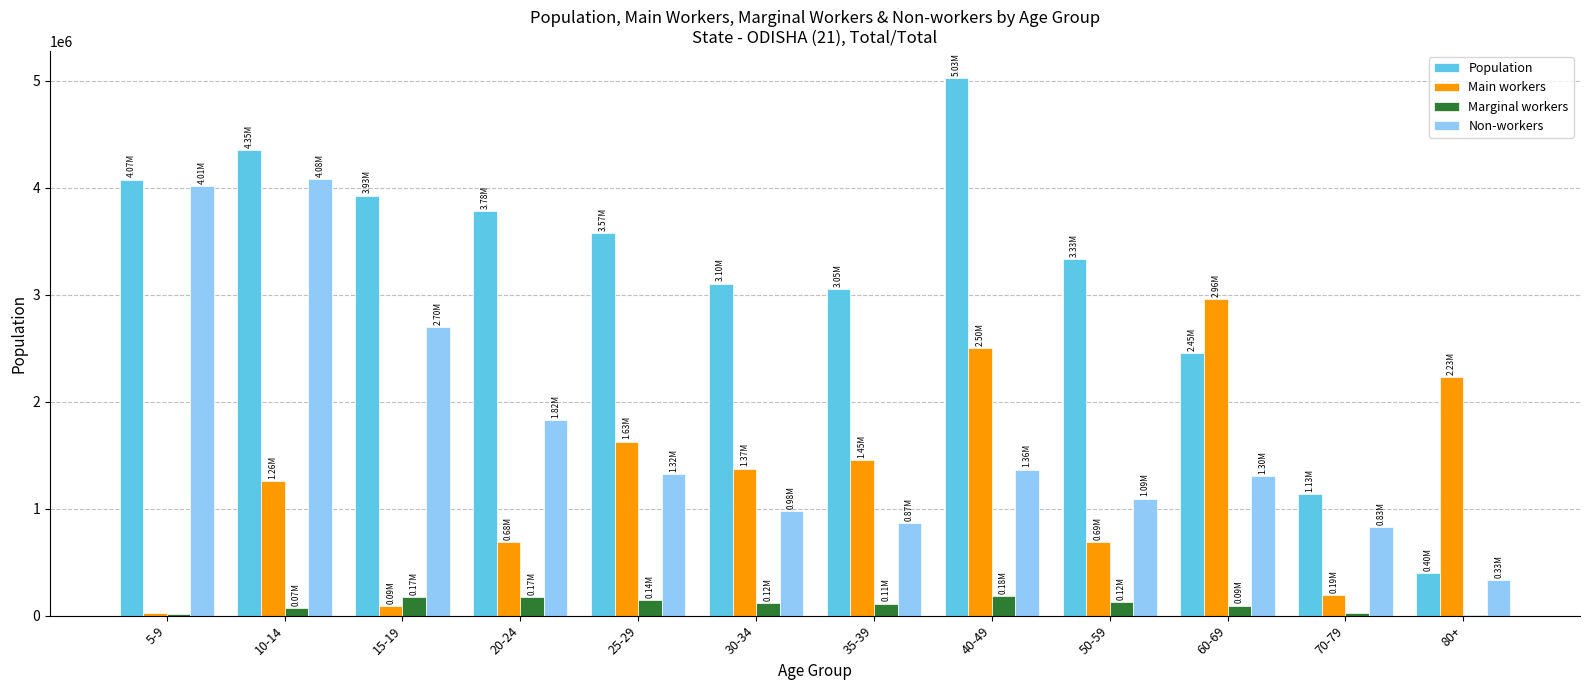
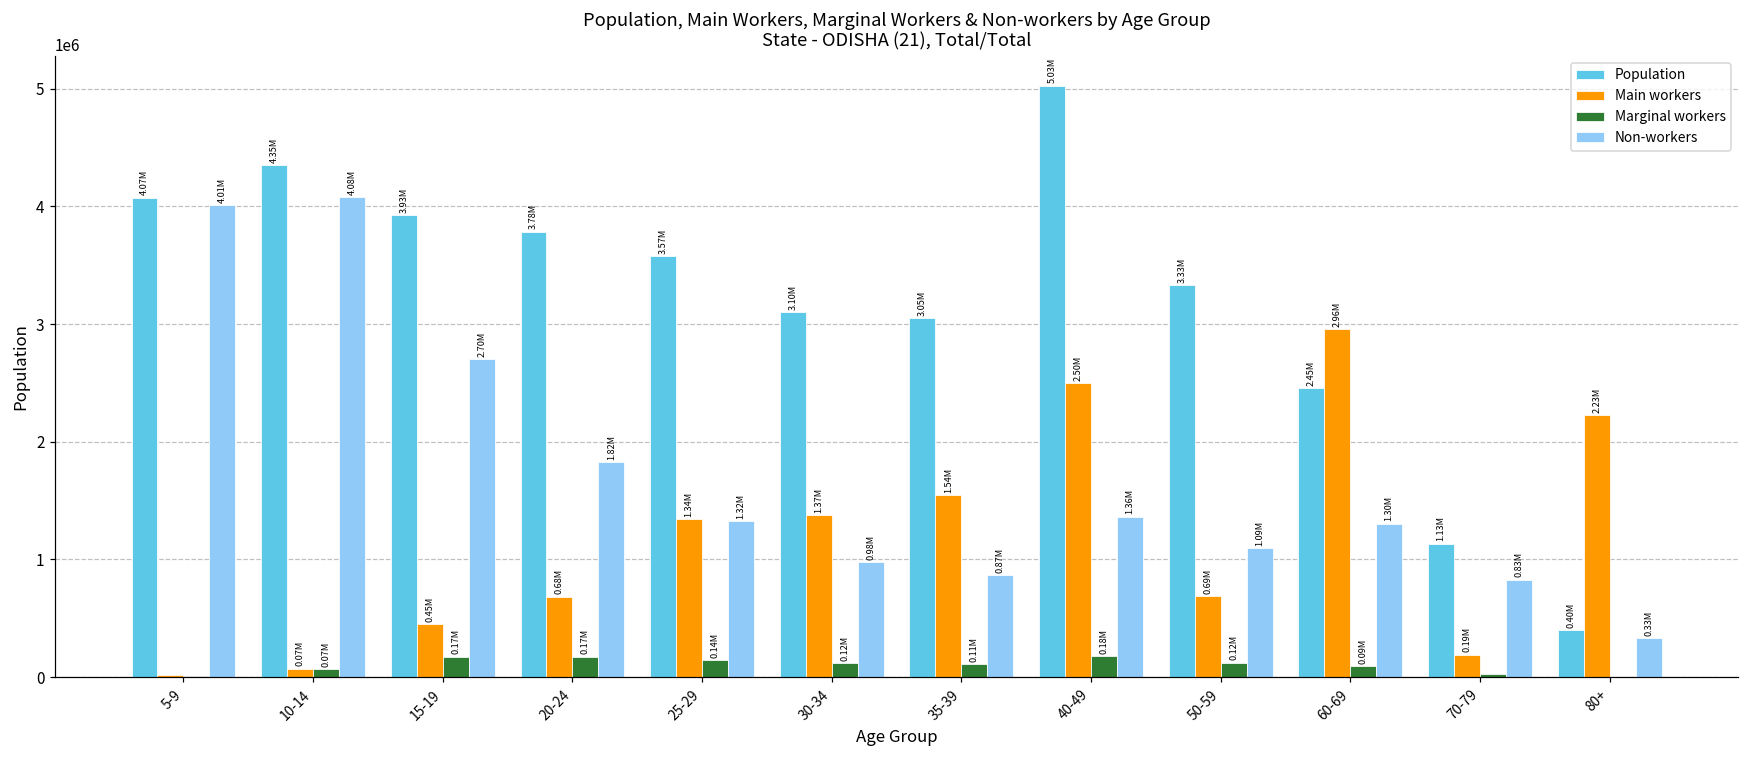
Main workers, 10-14: 1.26M -> 0.07M
Main workers, 15-19: 0.09M -> 0.45M
Main workers, 25-29: 1.63M -> 1.34M
Main workers, 35-39: 1.45M -> 1.54M
